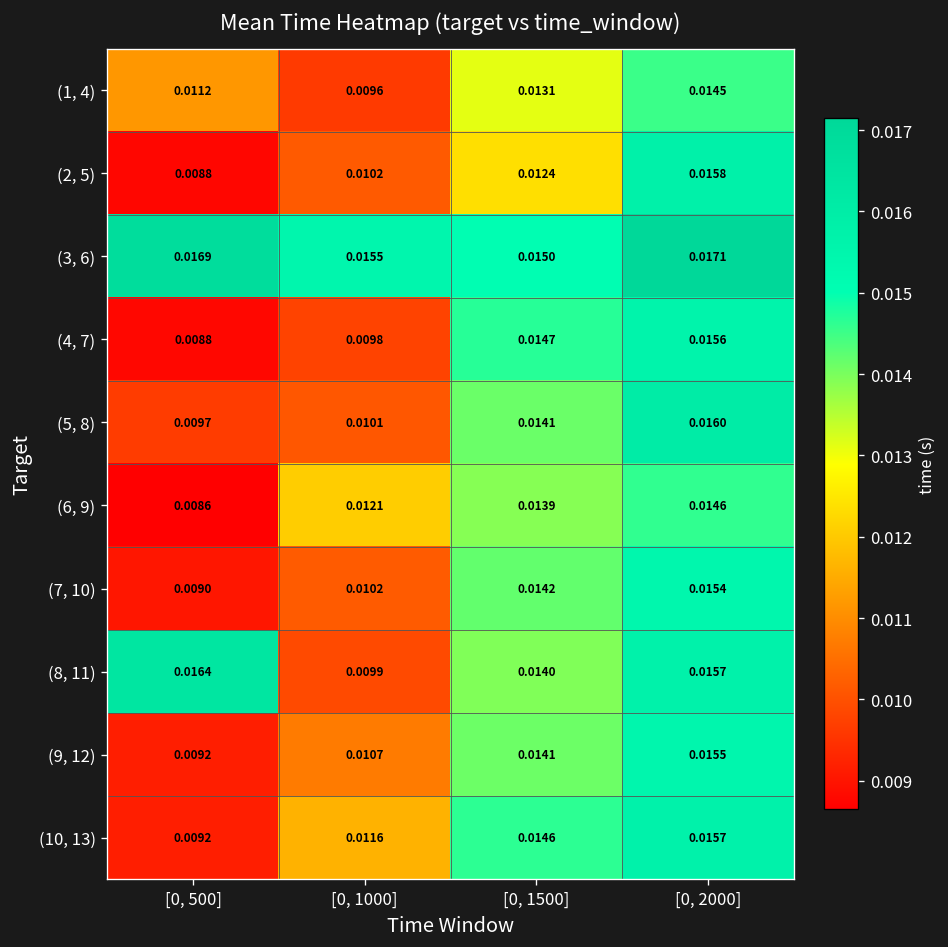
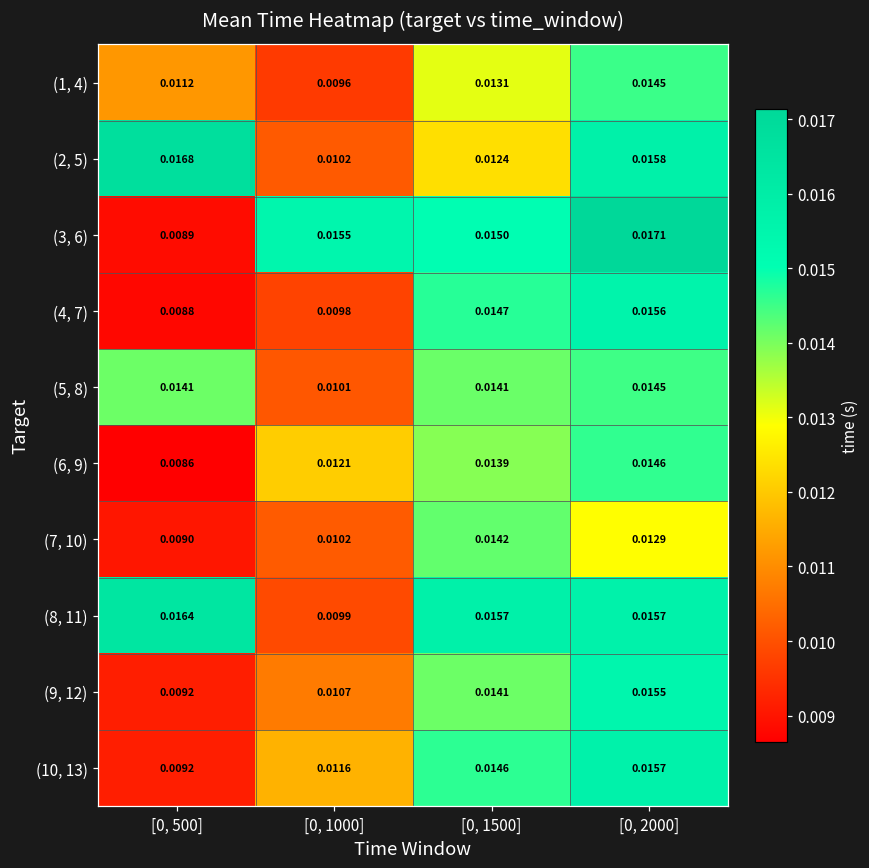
(2, 5), [0, 500]: 0.0088 -> 0.0168
(3, 6), [0, 500]: 0.0169 -> 0.0089
(5, 8), [0, 500]: 0.0097 -> 0.0141
(5, 8), [0, 2000]: 0.0160 -> 0.0145
(7, 10), [0, 2000]: 0.0154 -> 0.0129
(8, 11), [0, 1500]: 0.0140 -> 0.0157
